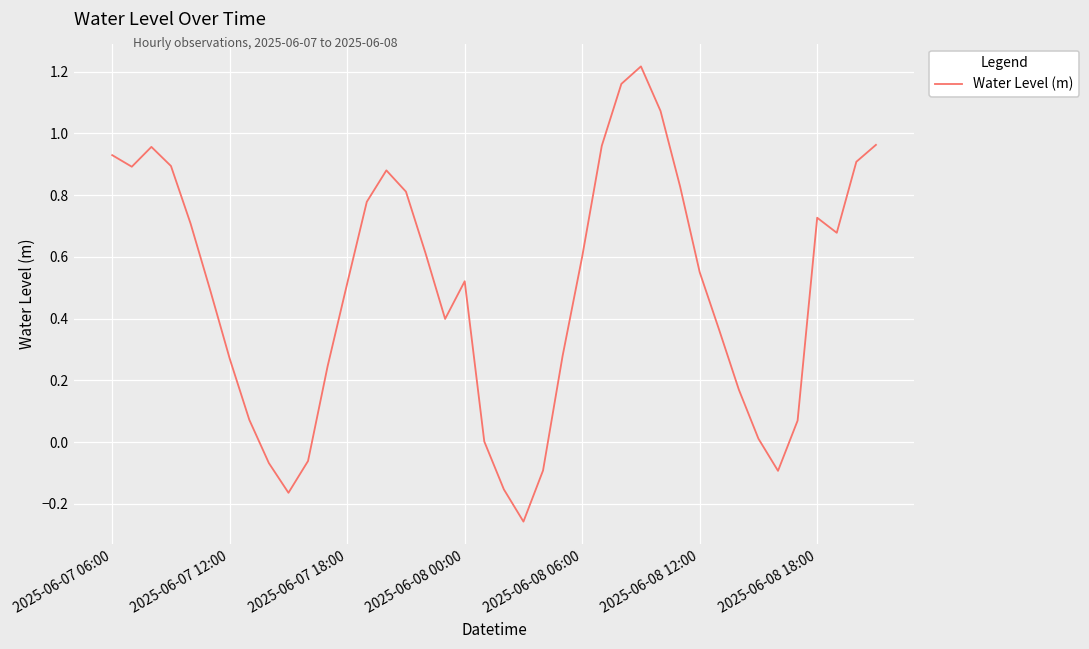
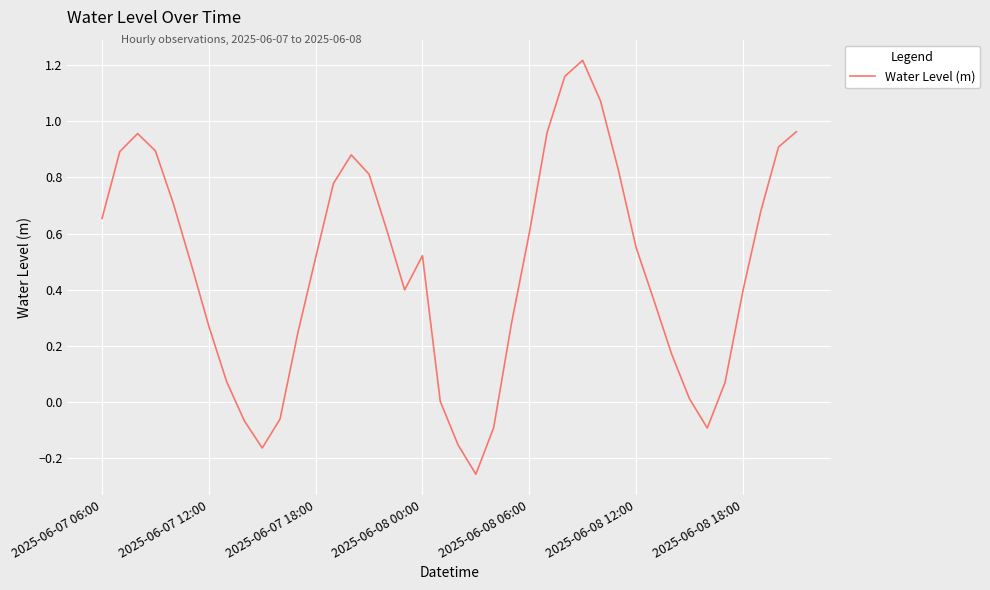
2025-06-07 06:00: 0.93 -> 0.65
2025-06-08 18:00: 0.73 -> 0.40
